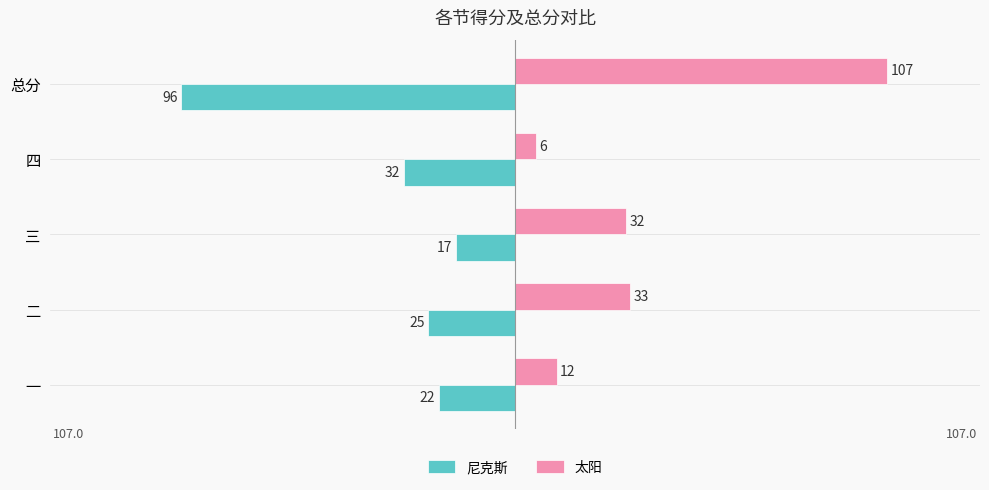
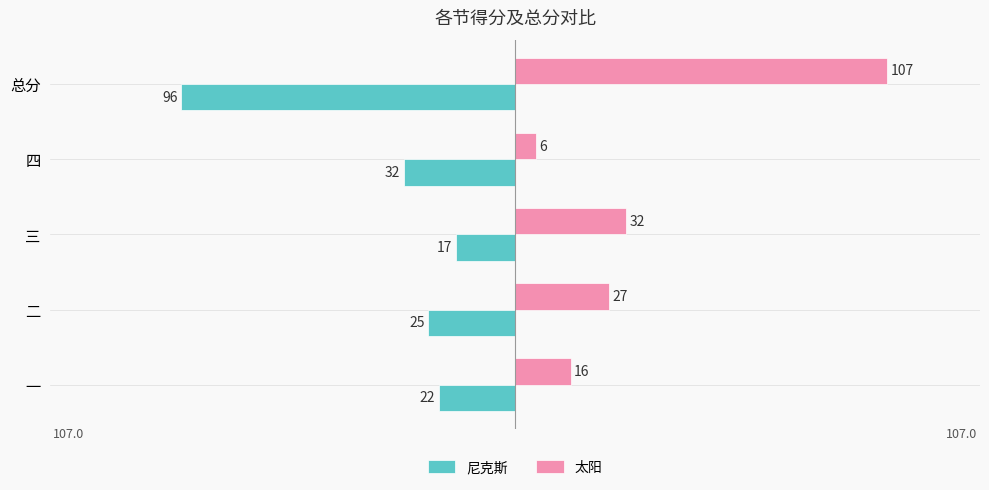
太阳, 二: 33 -> 27
太阳, 一: 12 -> 16
